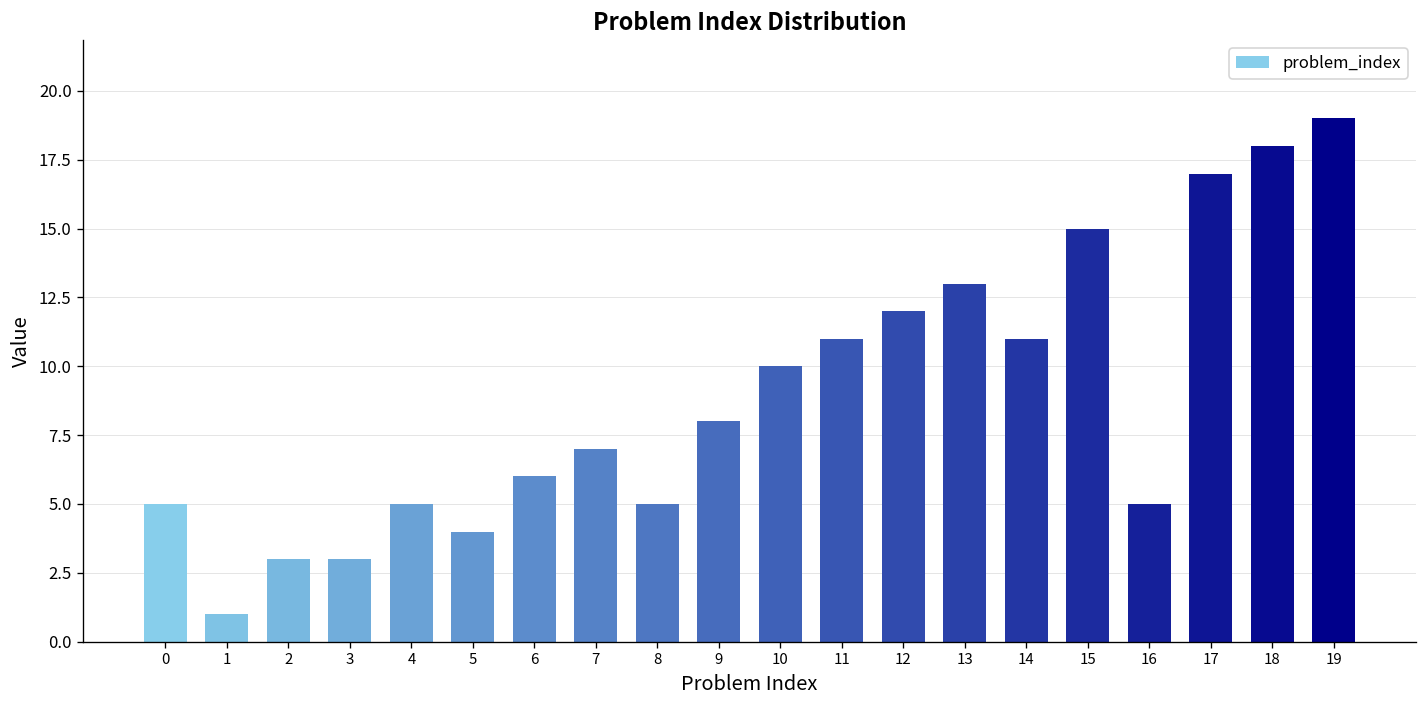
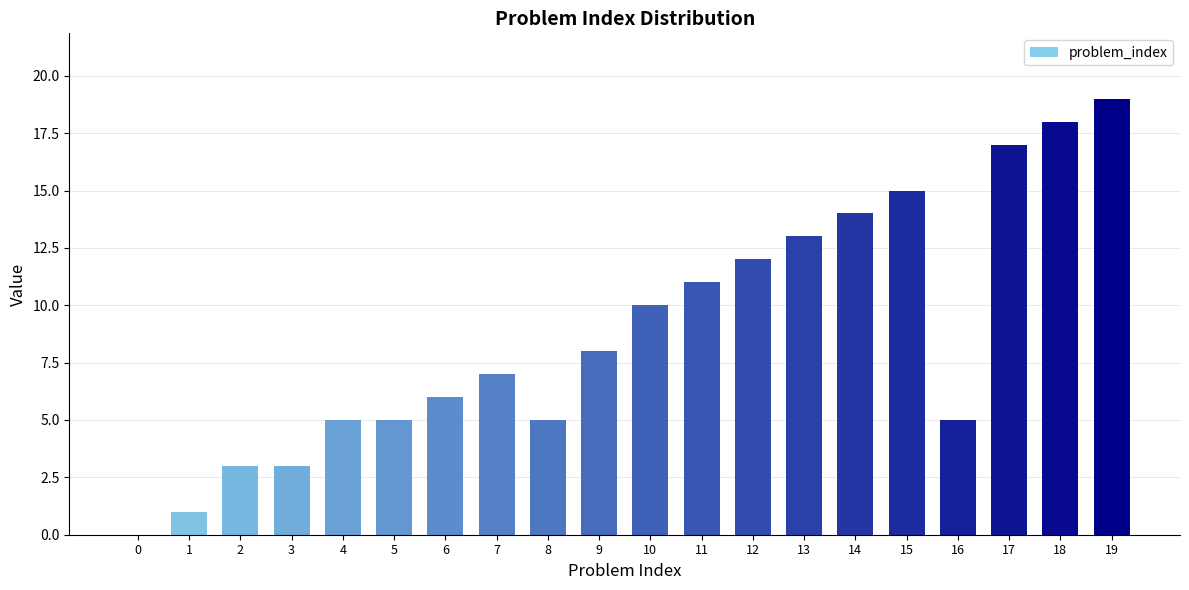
0: 5 -> 0
5: 4 -> 5
14: 11 -> 14
